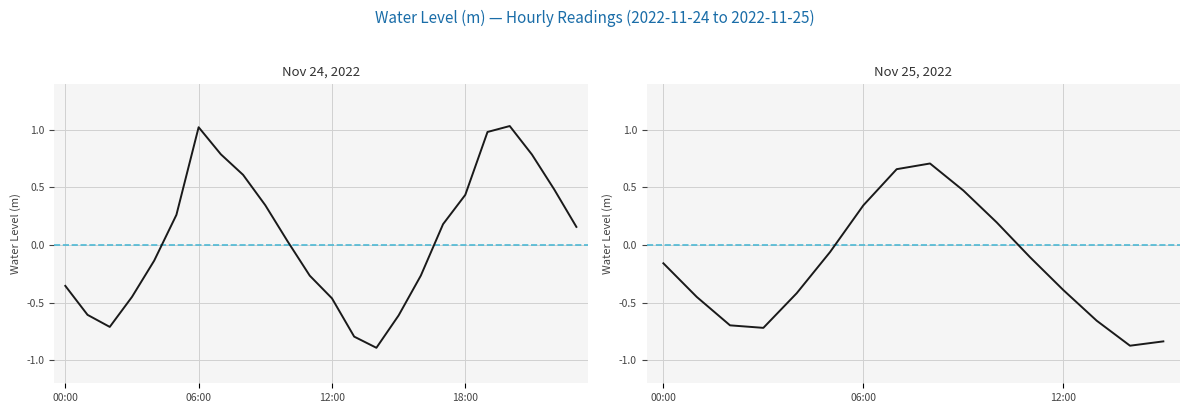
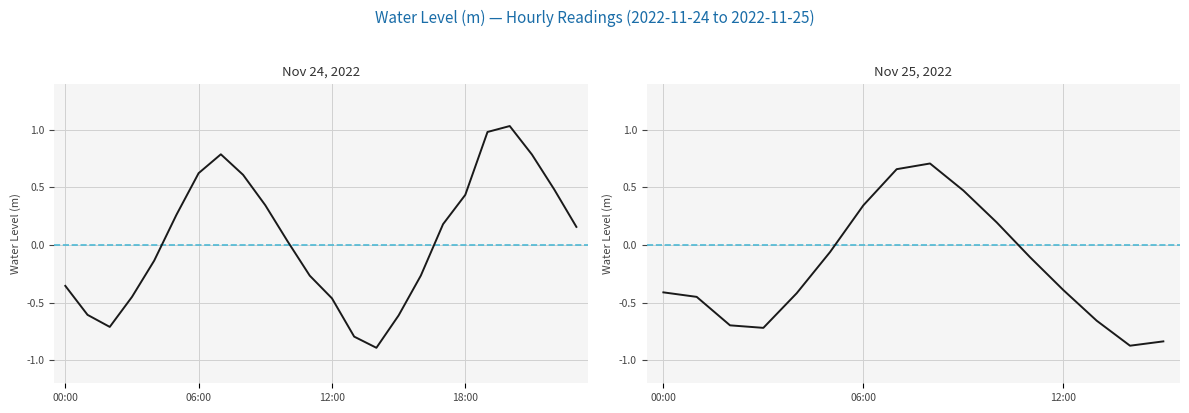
Nov 24, 2022, 06:00: 1.02 -> 0.62
Nov 25, 2022, 00:00: -0.16 -> -0.41
